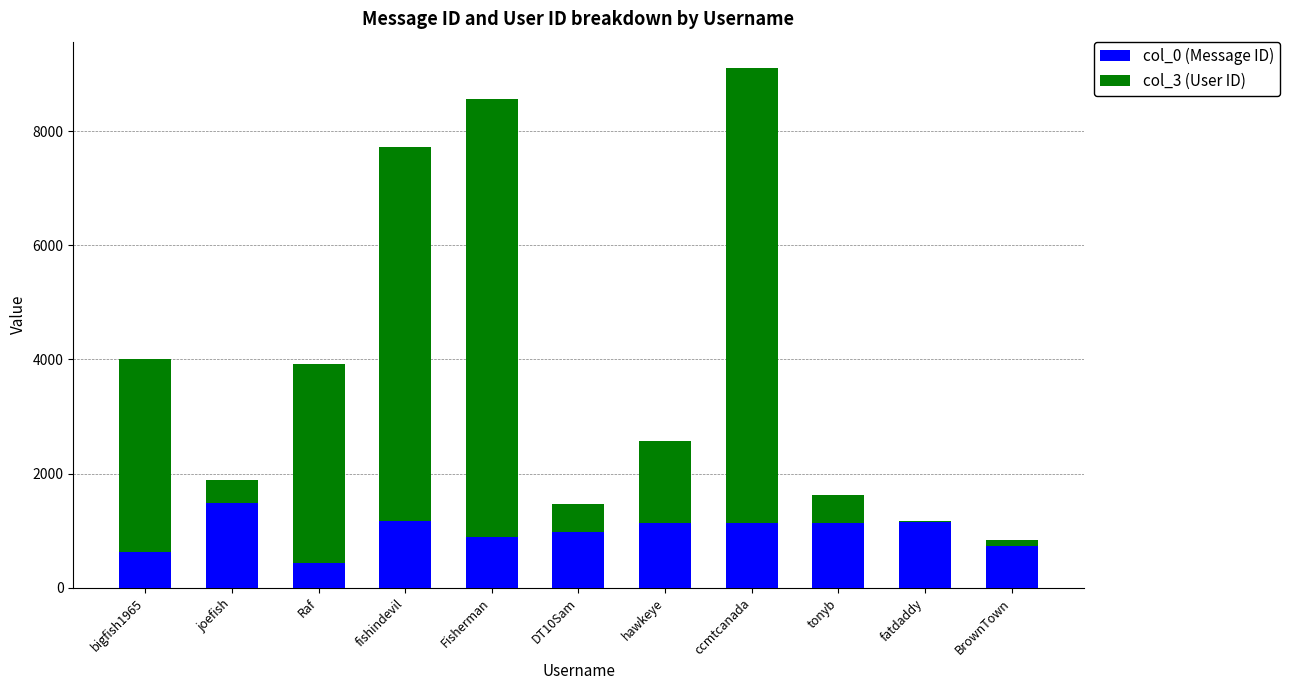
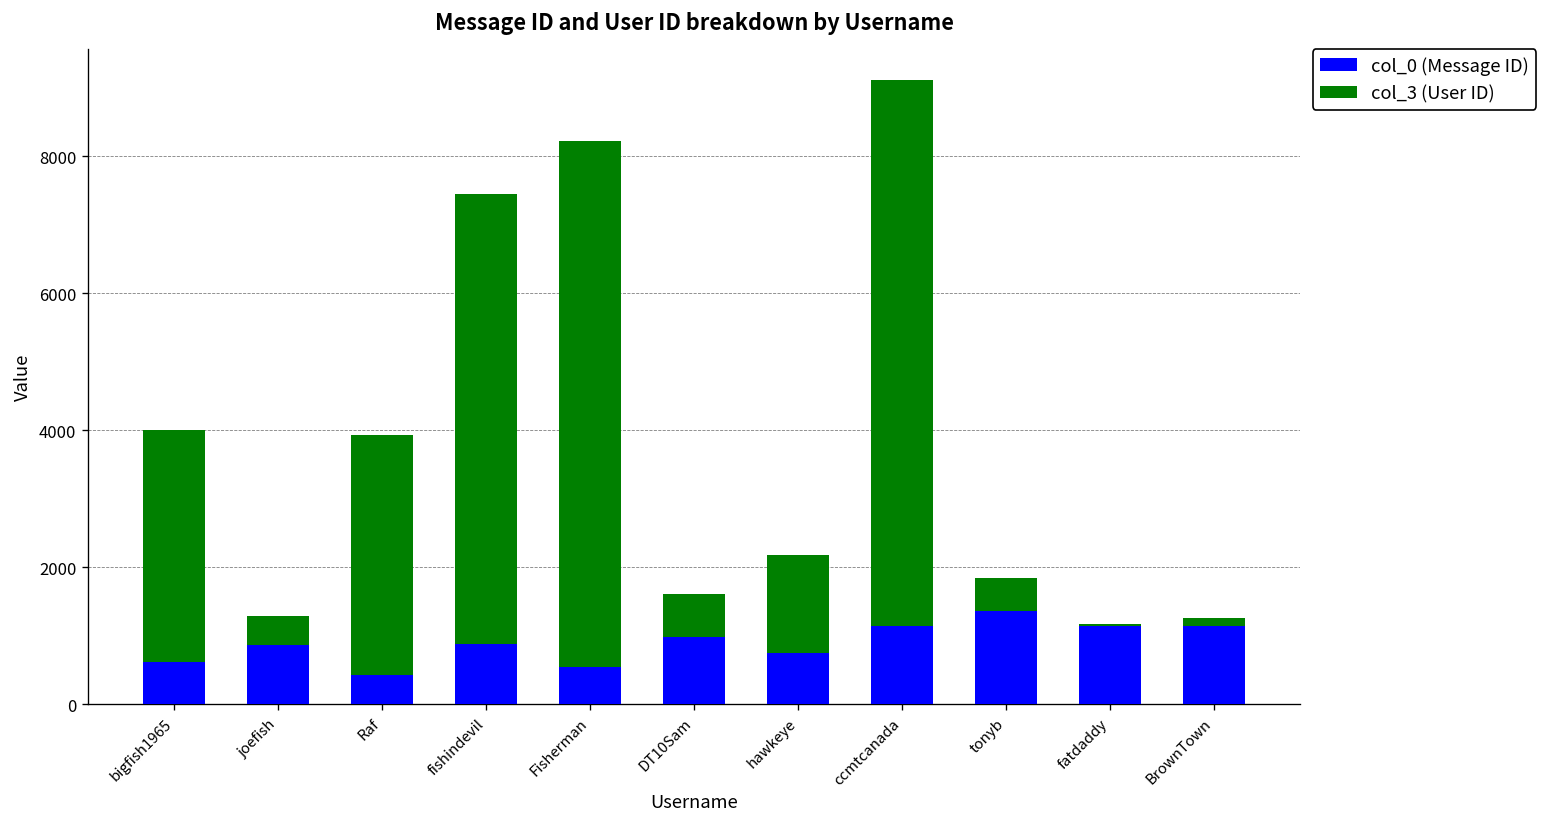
col_0 (Message ID), joefish: 1500 -> 900
col_0 (Message ID), fishindevil: 1200 -> 900
col_0 (Message ID), Fisherman: 900 -> 600
col_3 (User ID), DT10Sam: 500 -> 600
col_0 (Message ID), hawkeye: 1100 -> 800
col_0 (Message ID), tonyb: 1100 -> 1400
col_0 (Message ID), BrownTown: 700 -> 1200
